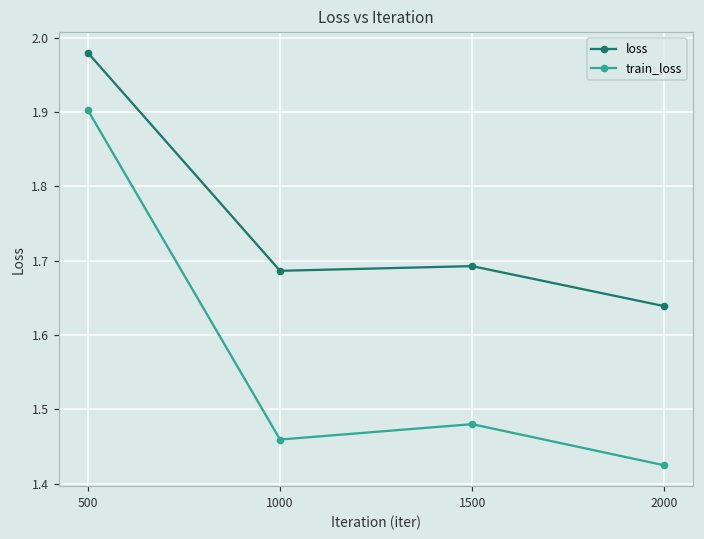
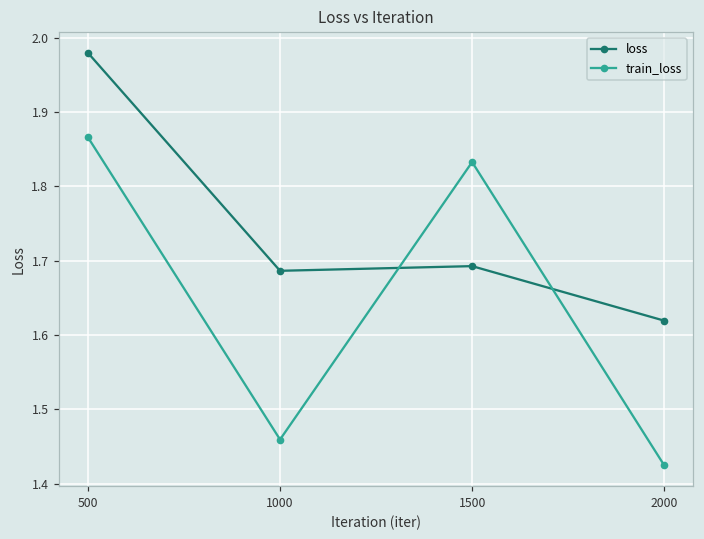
train_loss, 500: 1.90 -> 1.87
train_loss, 1500: 1.48 -> 1.83
loss, 2000: 1.64 -> 1.62
